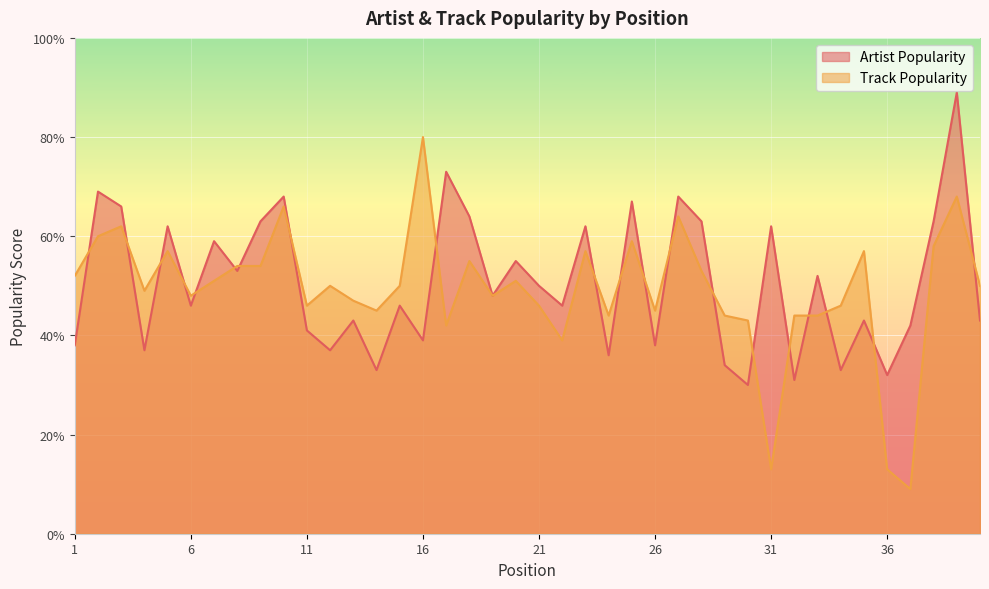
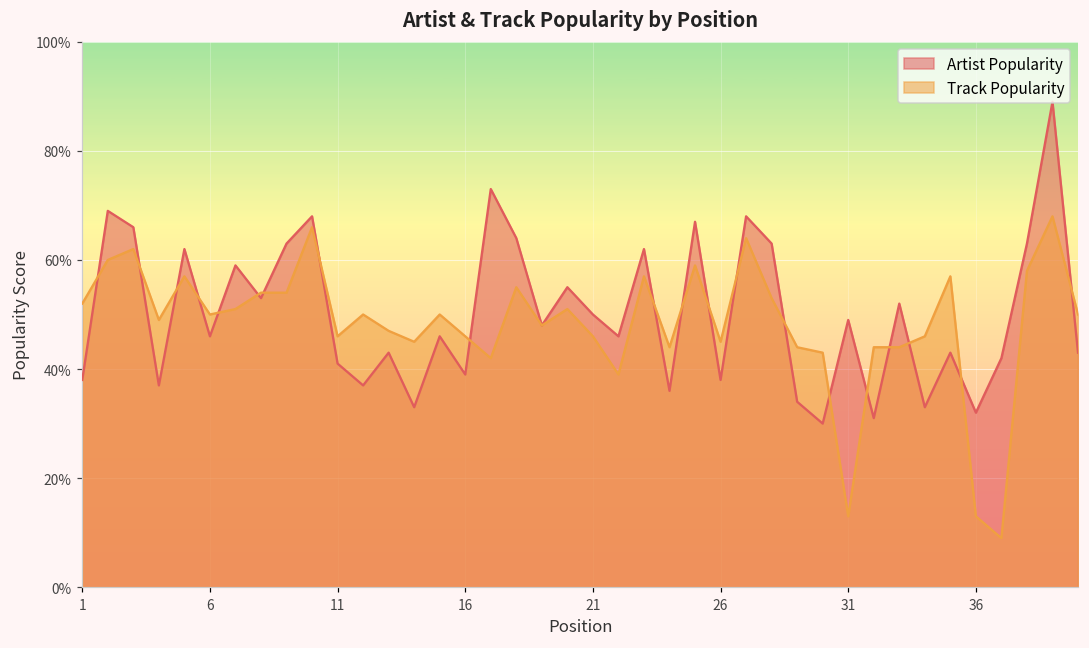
Track Popularity, 6: 48% -> 50%
Track Popularity, 16: 80% -> 46%
Artist Popularity, 31: 62% -> 49%
